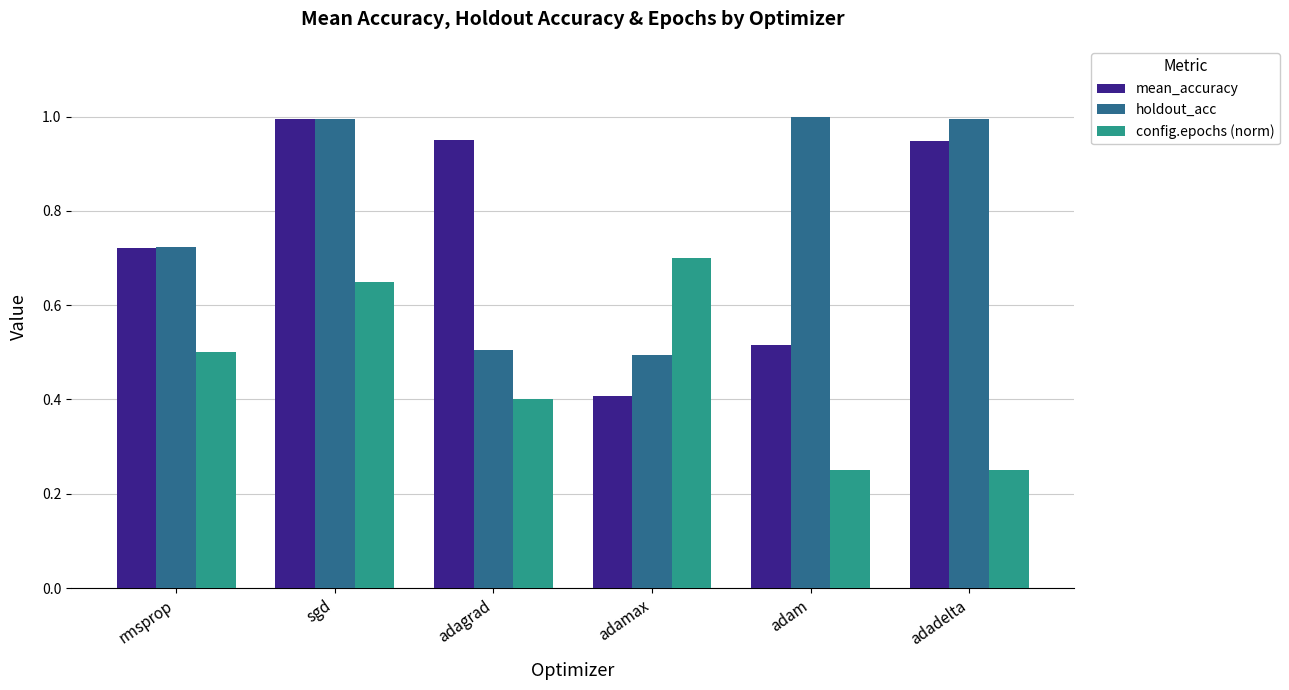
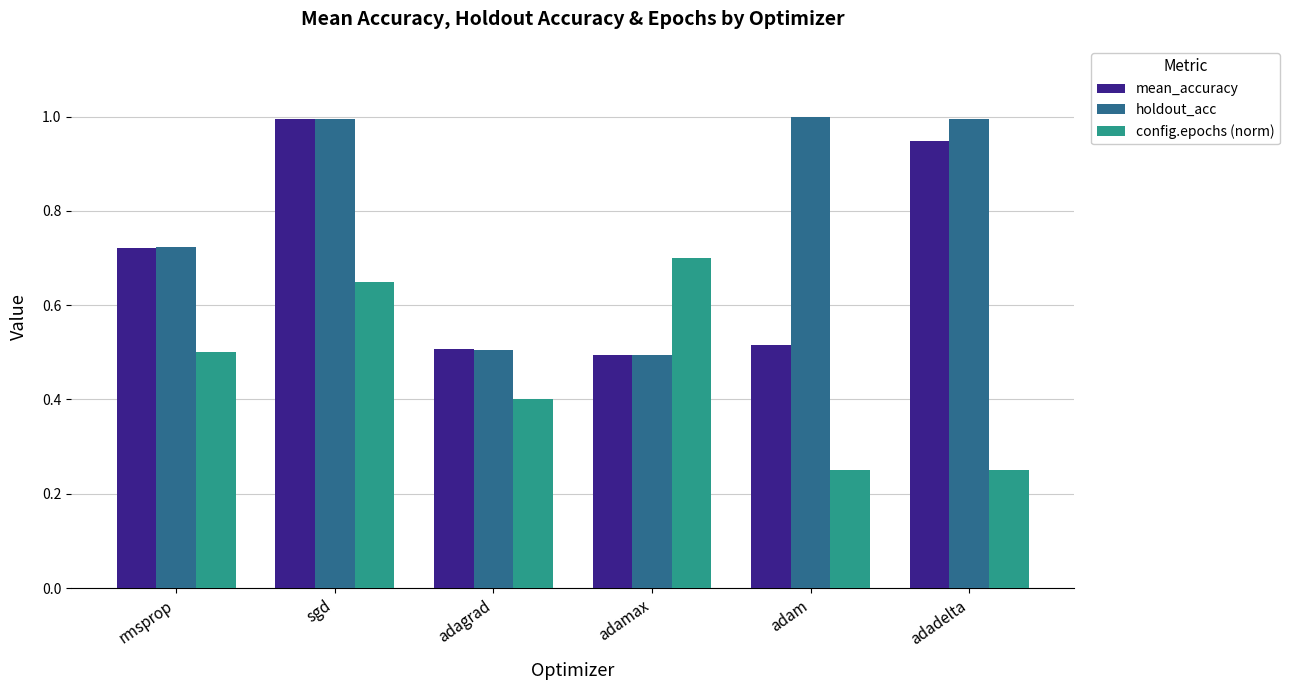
mean_accuracy, adagrad: 0.95 -> 0.51
mean_accuracy, adamax: 0.41 -> 0.49
